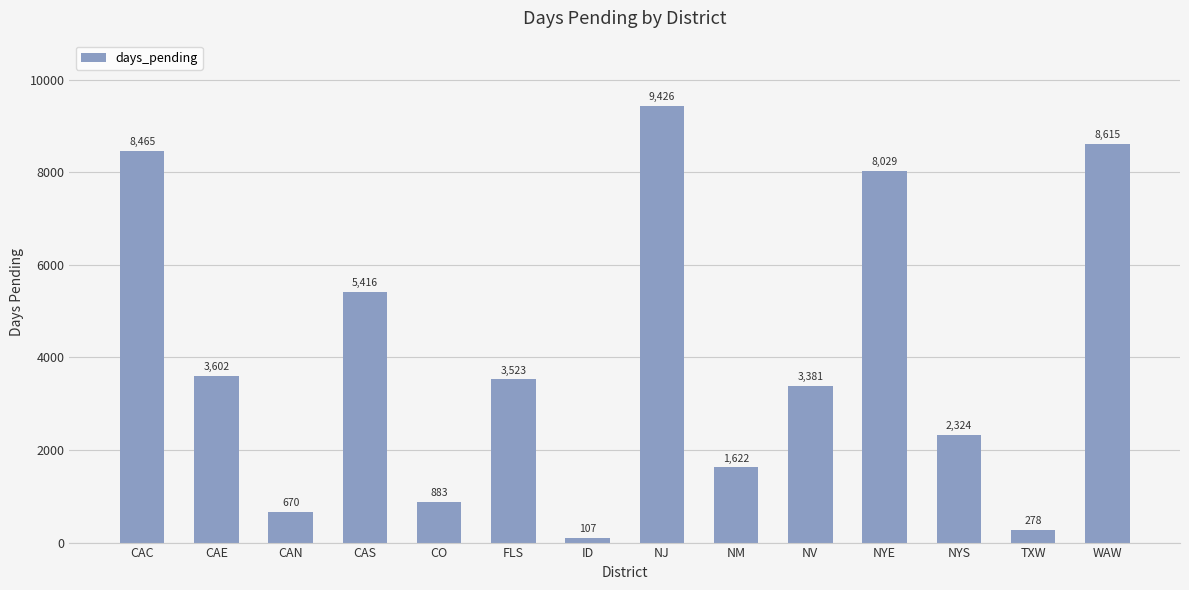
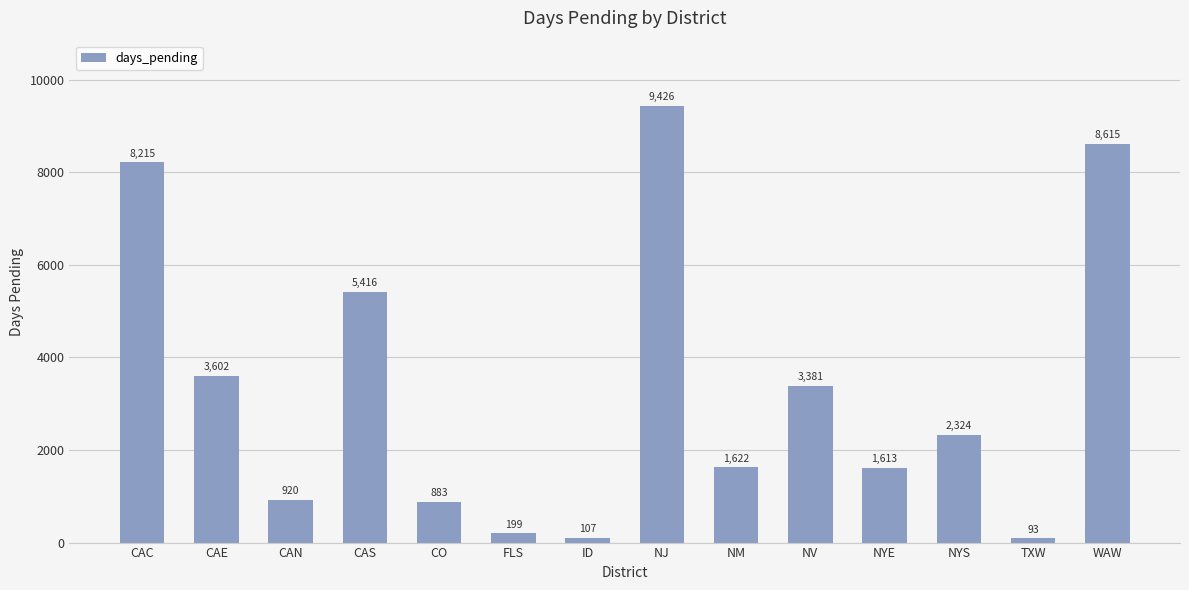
CAC: 8,465 -> 8,215
CAN: 670 -> 920
FLS: 3,523 -> 199
NYE: 8,029 -> 1,613
TXW: 278 -> 93
